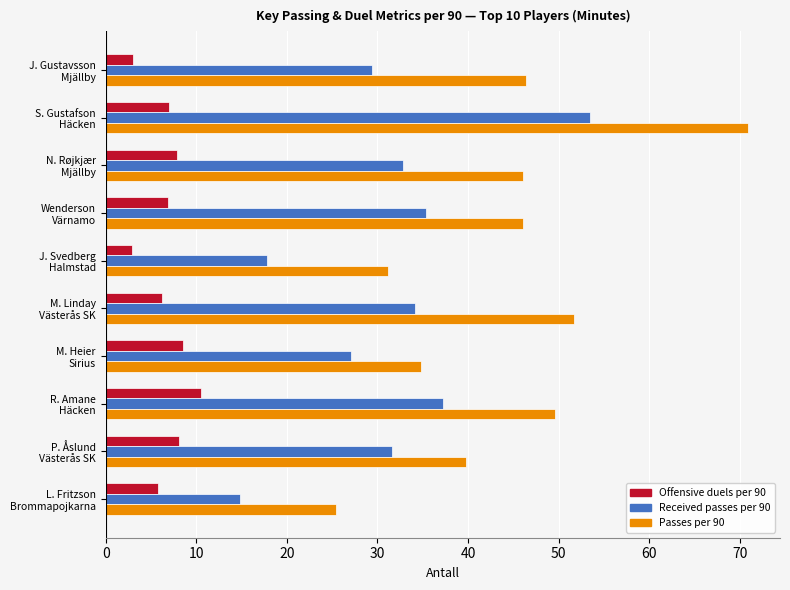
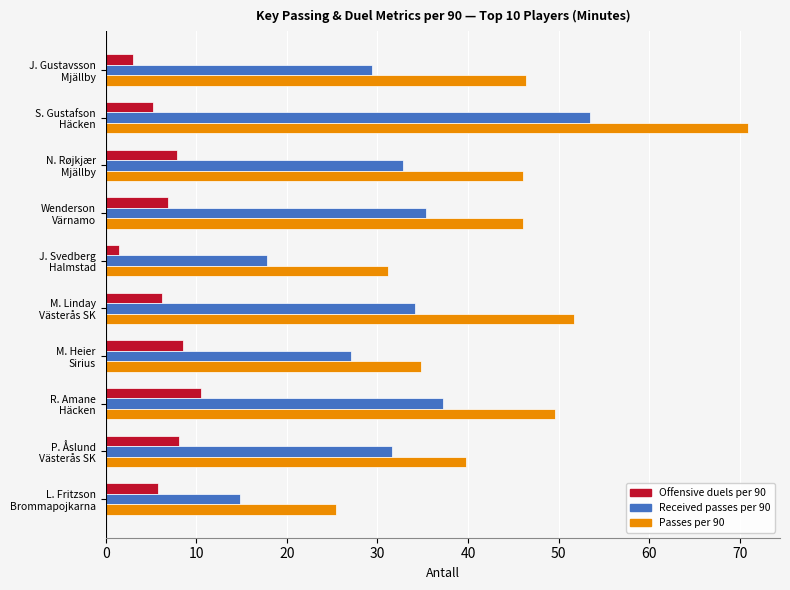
Offensive duels per 90, S. Gustafson Häcken: 7 -> 5
Offensive duels per 90, J. Svedberg Halmstad: 3 -> 1
